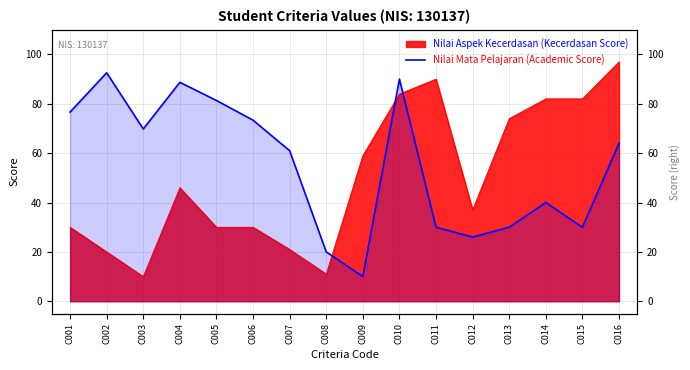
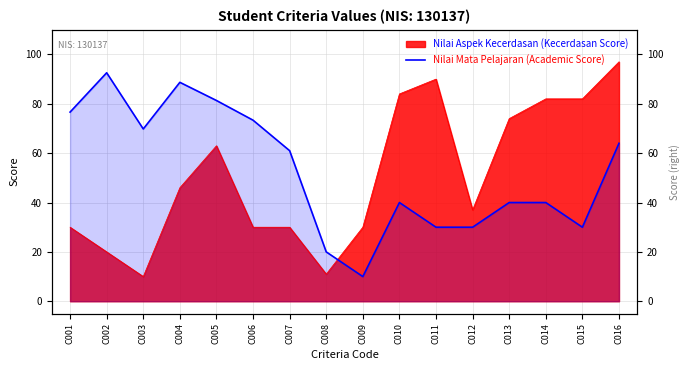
Nilai Aspek Kecerdasan (Kecerdasan Score), C005: 30 -> 63
Nilai Aspek Kecerdasan (Kecerdasan Score), C007: 21 -> 30
Nilai Aspek Kecerdasan (Kecerdasan Score), C009: 59 -> 30
Nilai Mata Pelajaran (Academic Score), C010: 90 -> 40
Nilai Mata Pelajaran (Academic Score), C012: 26 -> 30
Nilai Mata Pelajaran (Academic Score), C013: 30 -> 40
